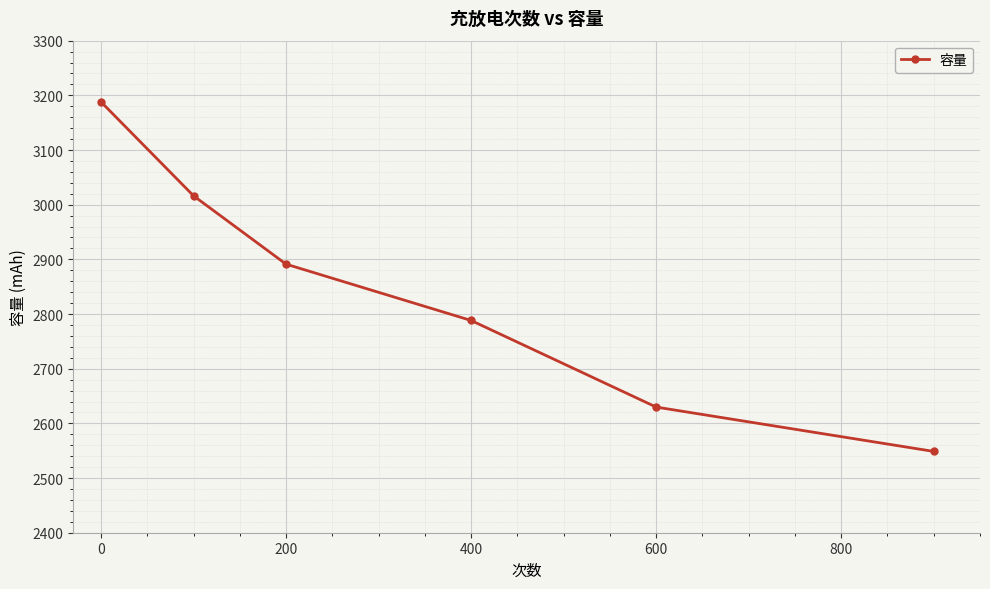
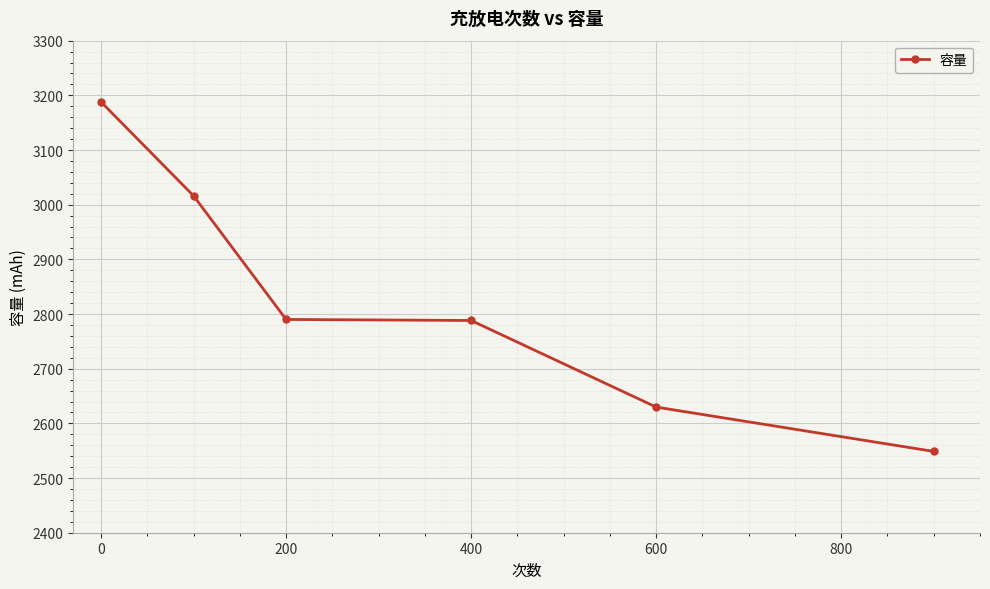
200: 2890 -> 2790
